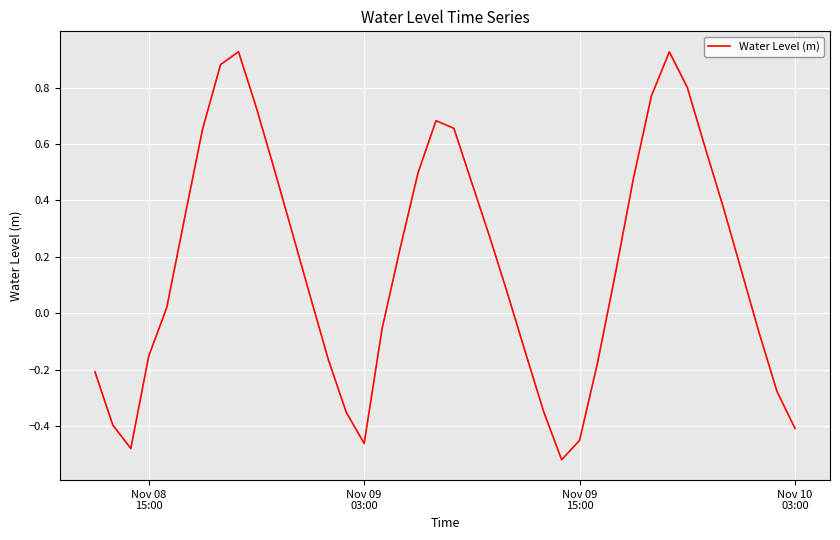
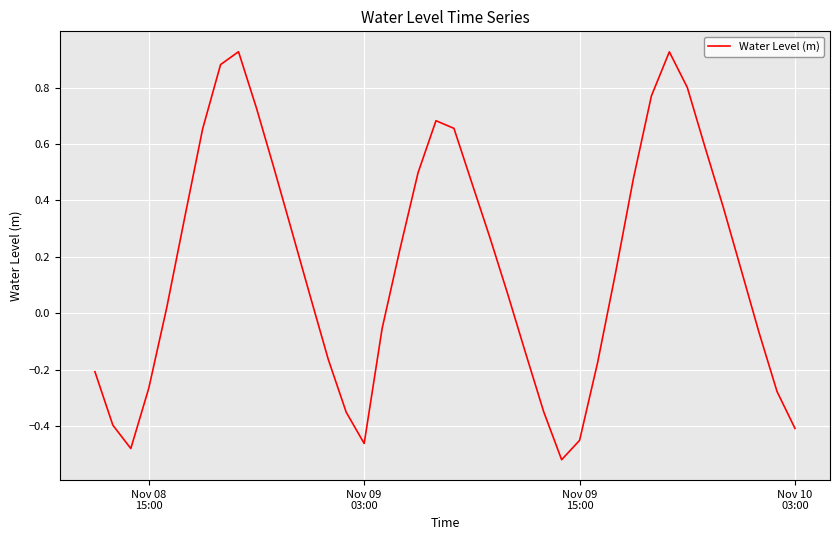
Nov 08 15:00: -0.15 -> -0.27
